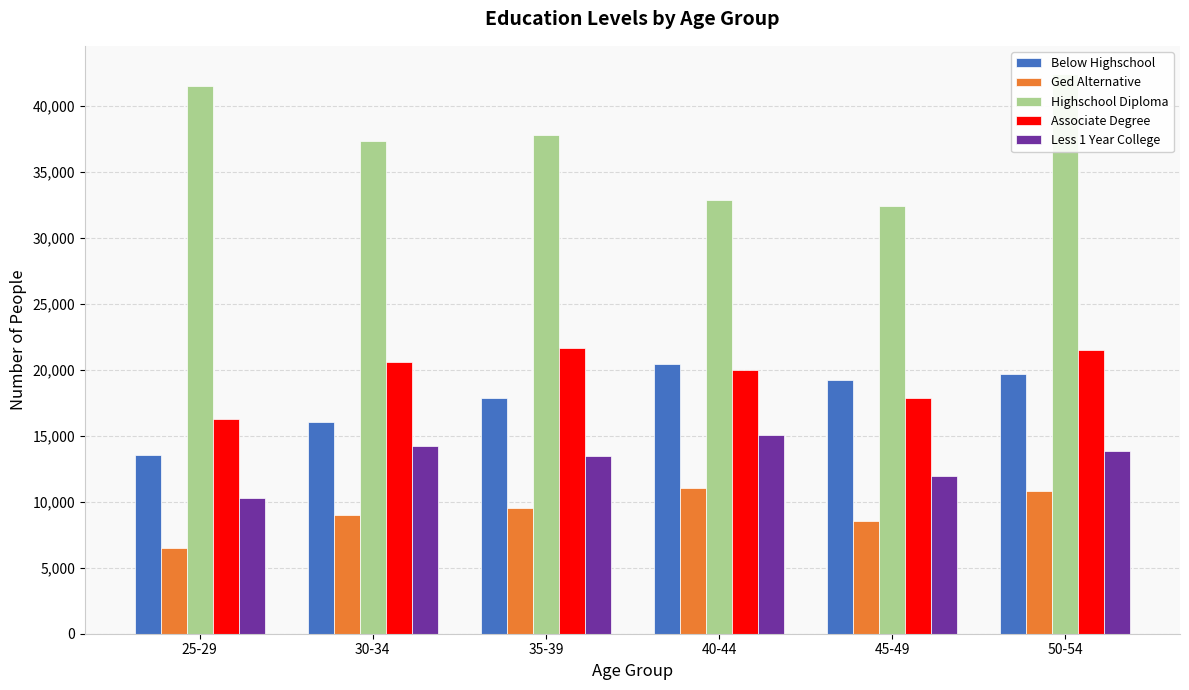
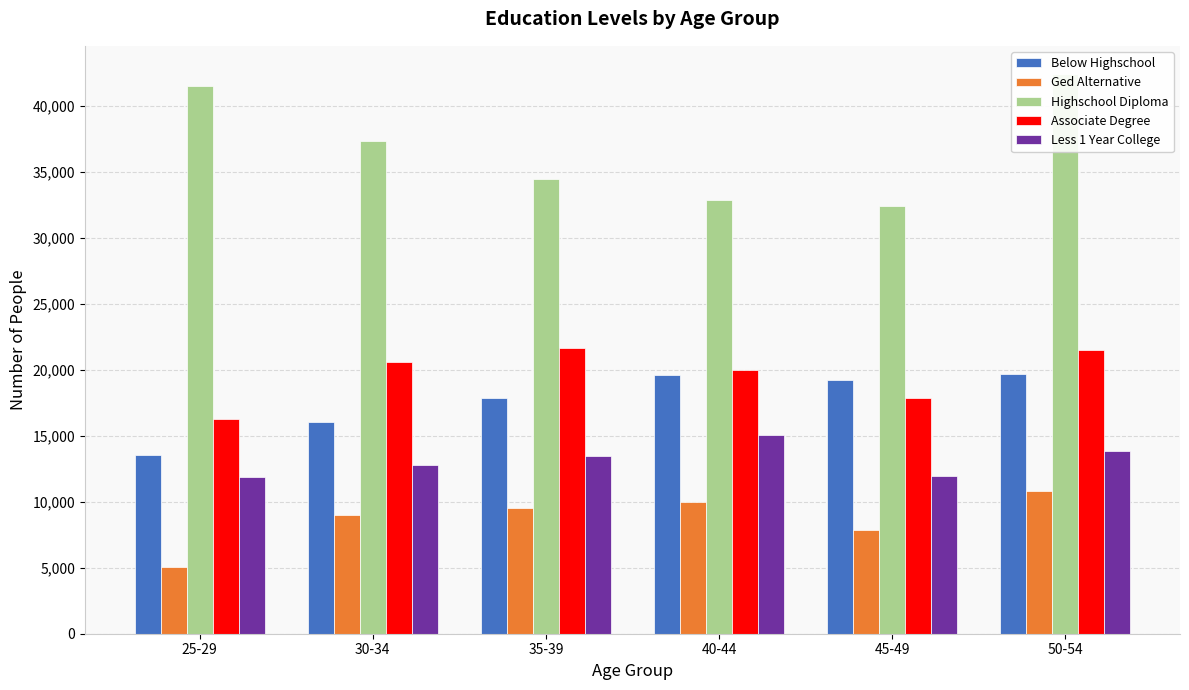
Ged Alternative, 25-29: 6,500 -> 5,100
Less 1 Year College, 25-29: 10,300 -> 11,900
Less 1 Year College, 30-34: 14,200 -> 12,700
Highschool Diploma, 35-39: 37,800 -> 34,500
Below Highschool, 40-44: 20,400 -> 19,600
Ged Alternative, 40-44: 11,000 -> 10,000
Ged Alternative, 45-49: 8,600 -> 7,800
